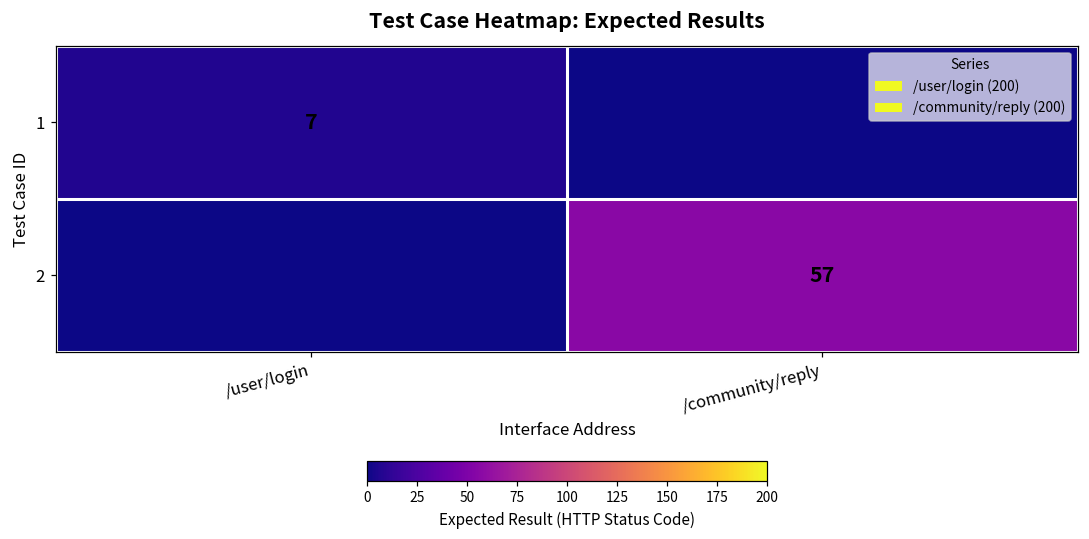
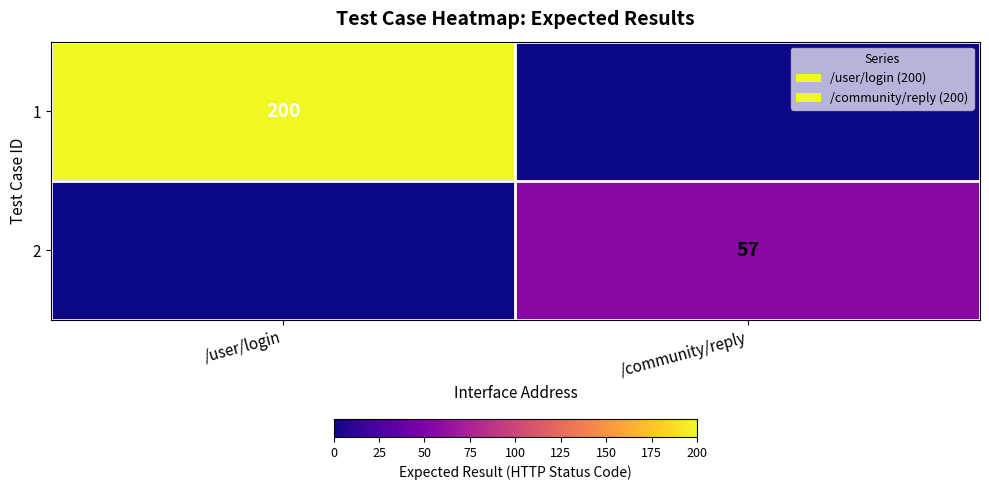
1, /user/login: 7 -> 200
